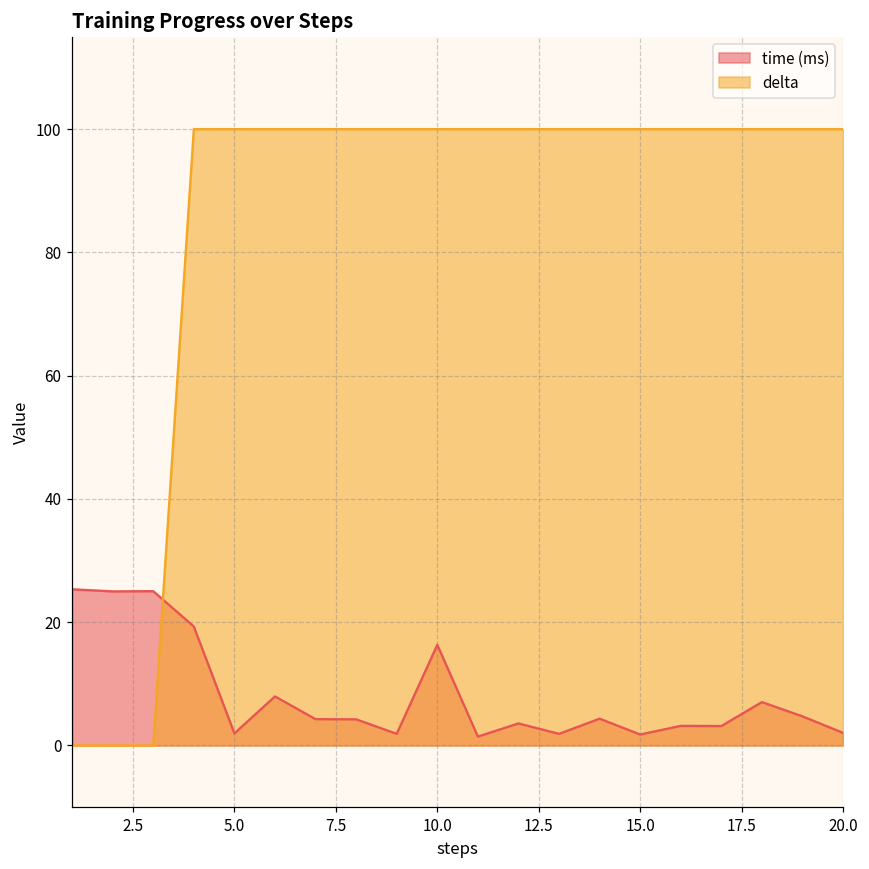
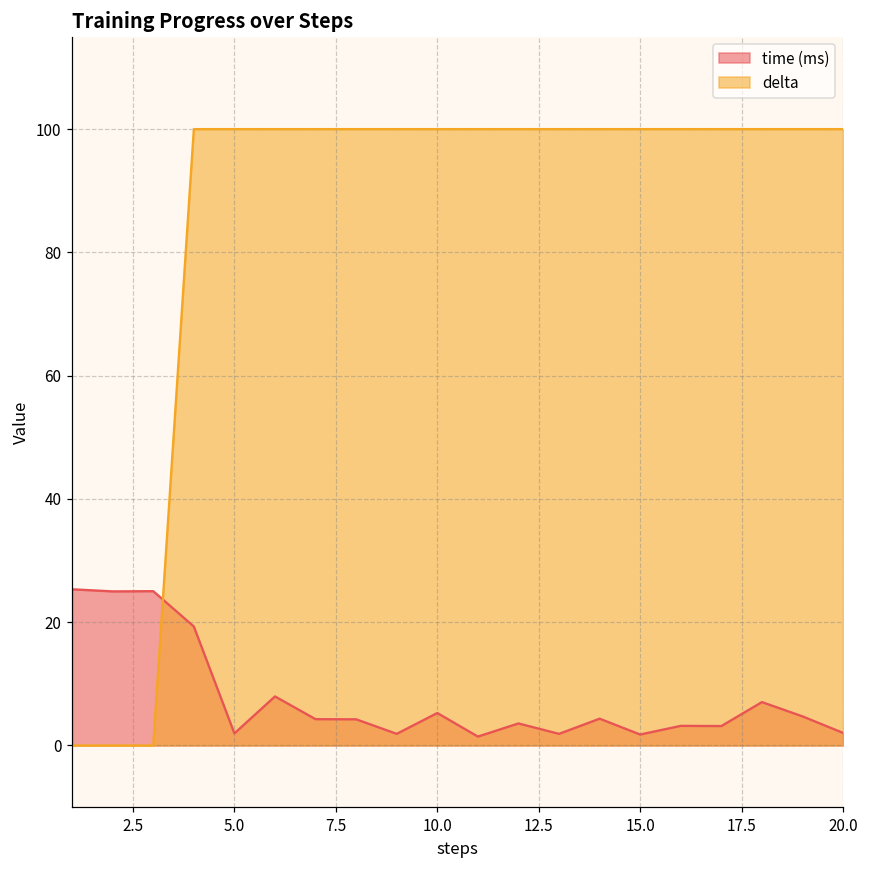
time (ms), 10.0: 16 -> 5
